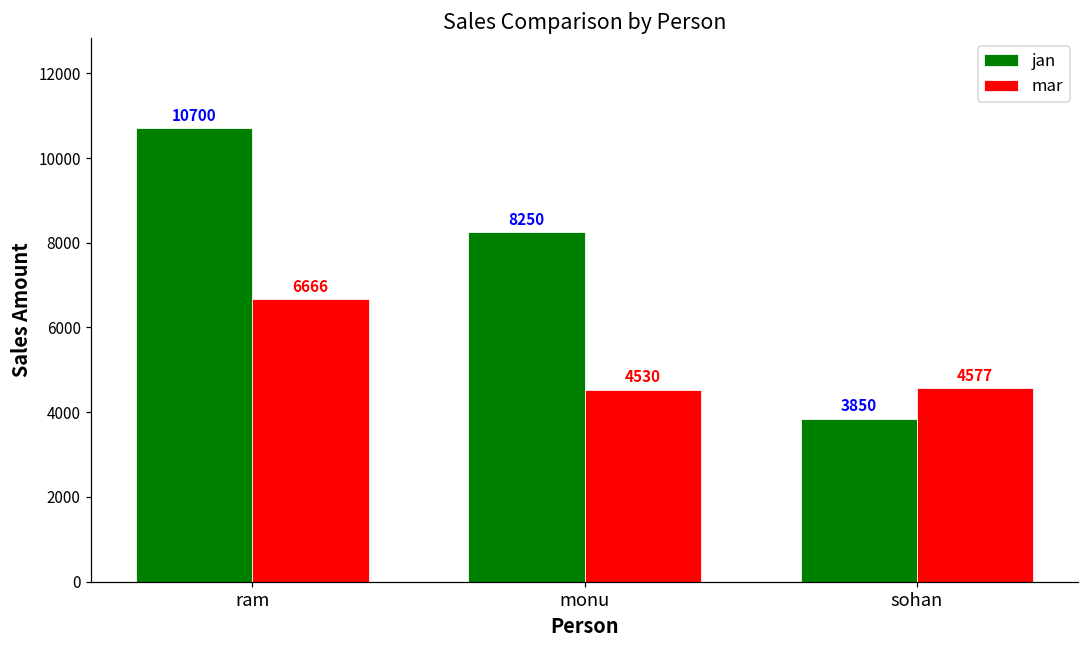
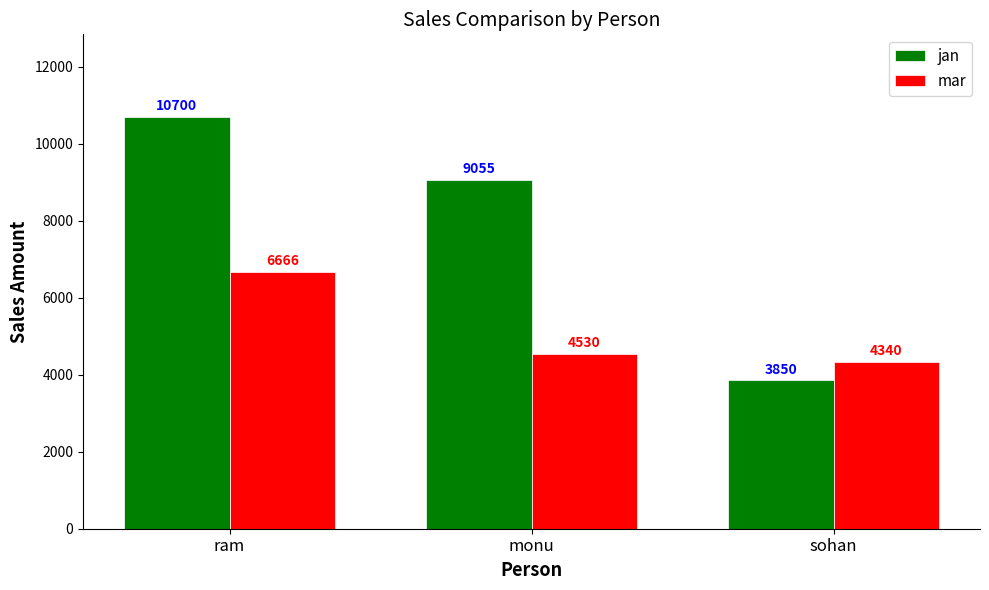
jan, monu: 8250 -> 9055
mar, sohan: 4577 -> 4340
